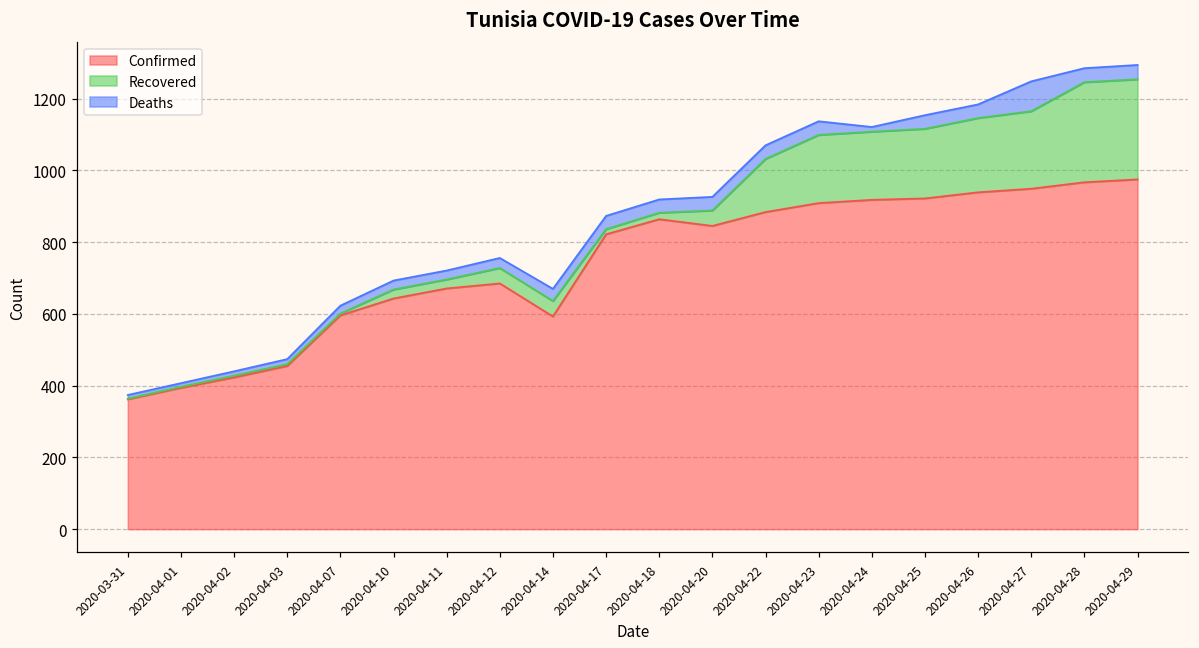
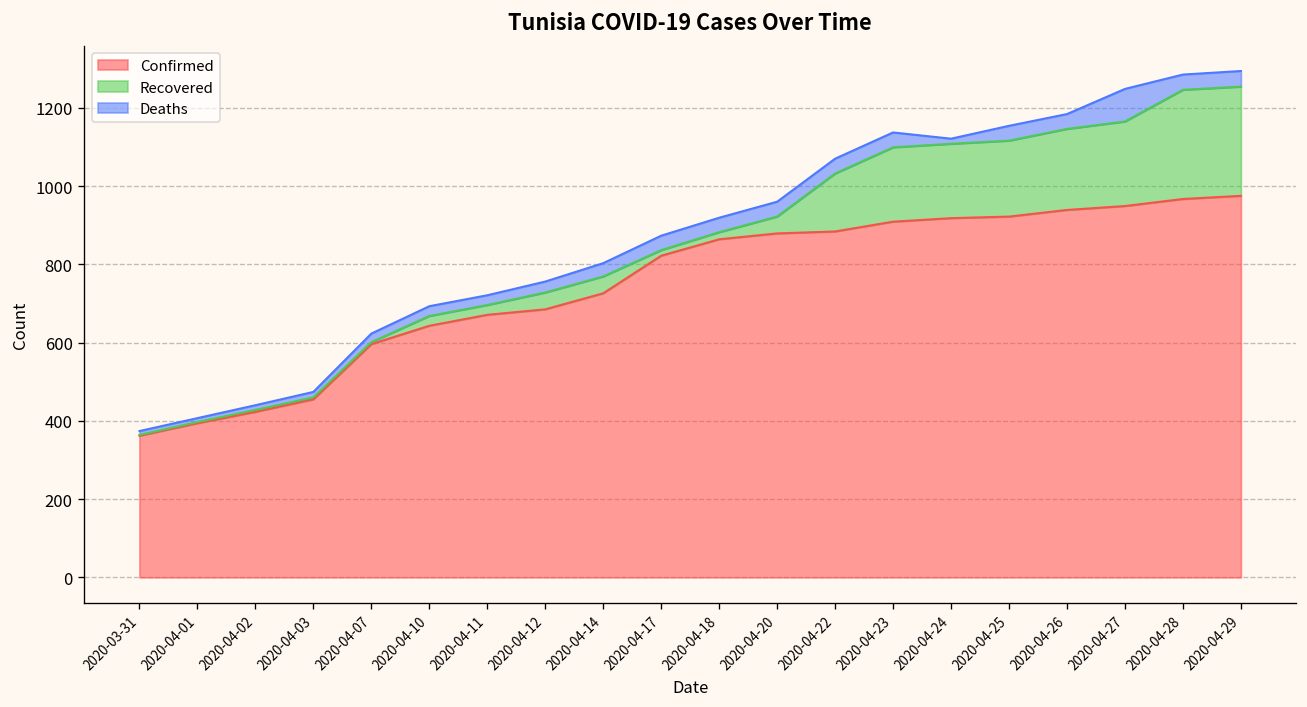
Confirmed, 2020-04-14: 590 -> 730
Confirmed, 2020-04-20: 850 -> 880
